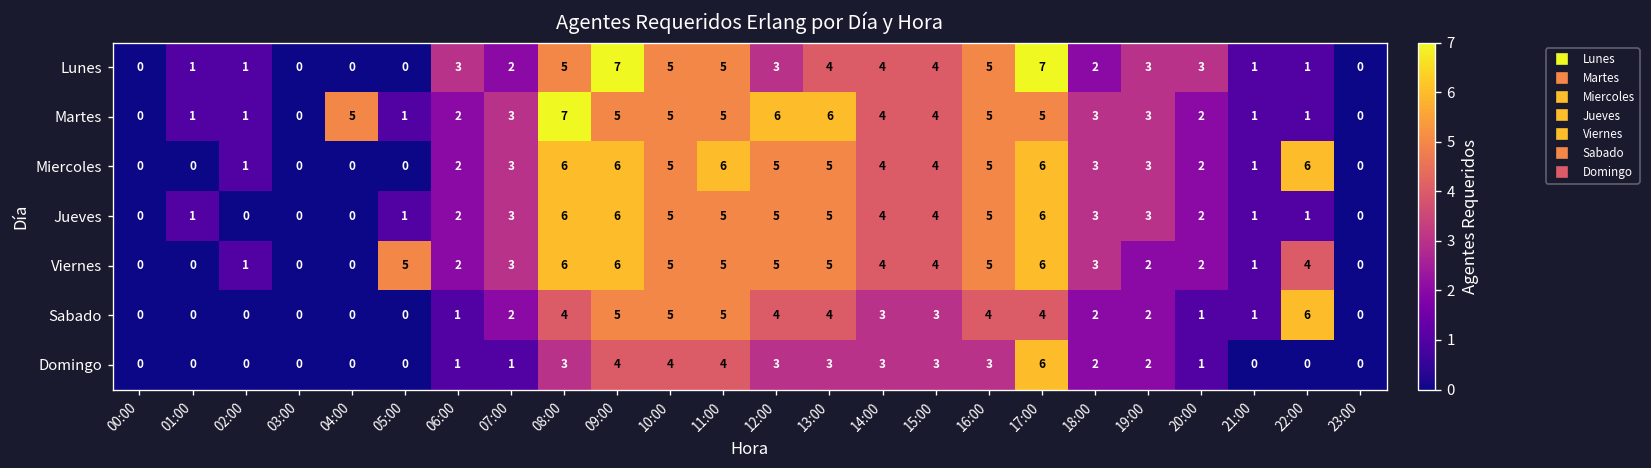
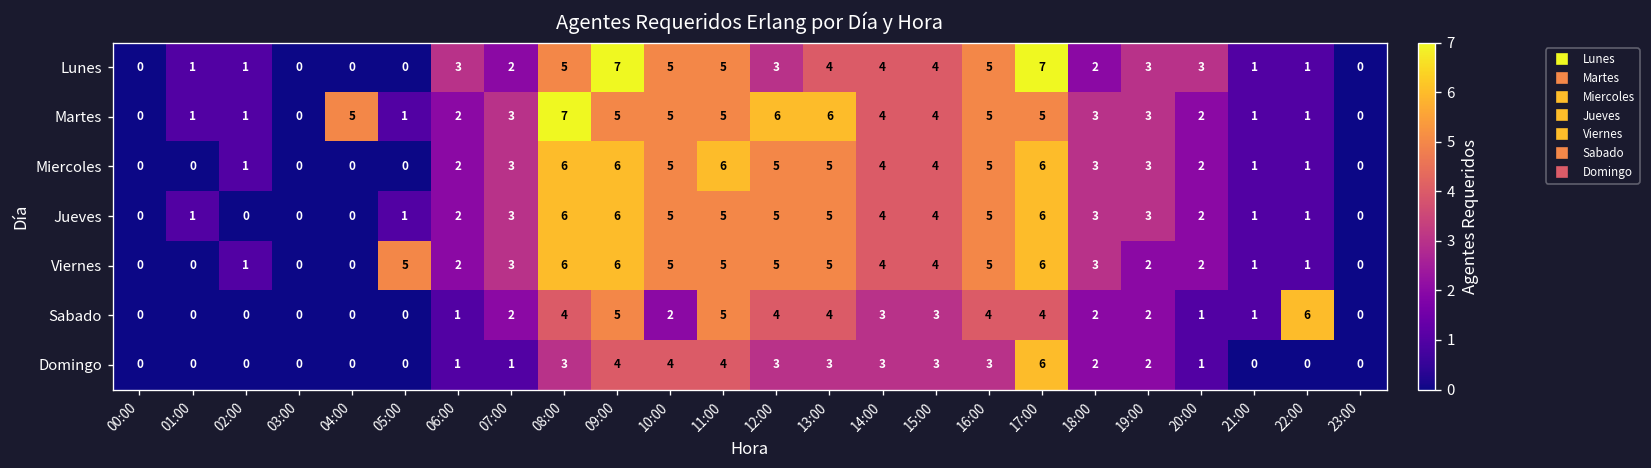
Miercoles, 22:00: 6 -> 1
Viernes, 22:00: 4 -> 1
Sabado, 10:00: 5 -> 2
